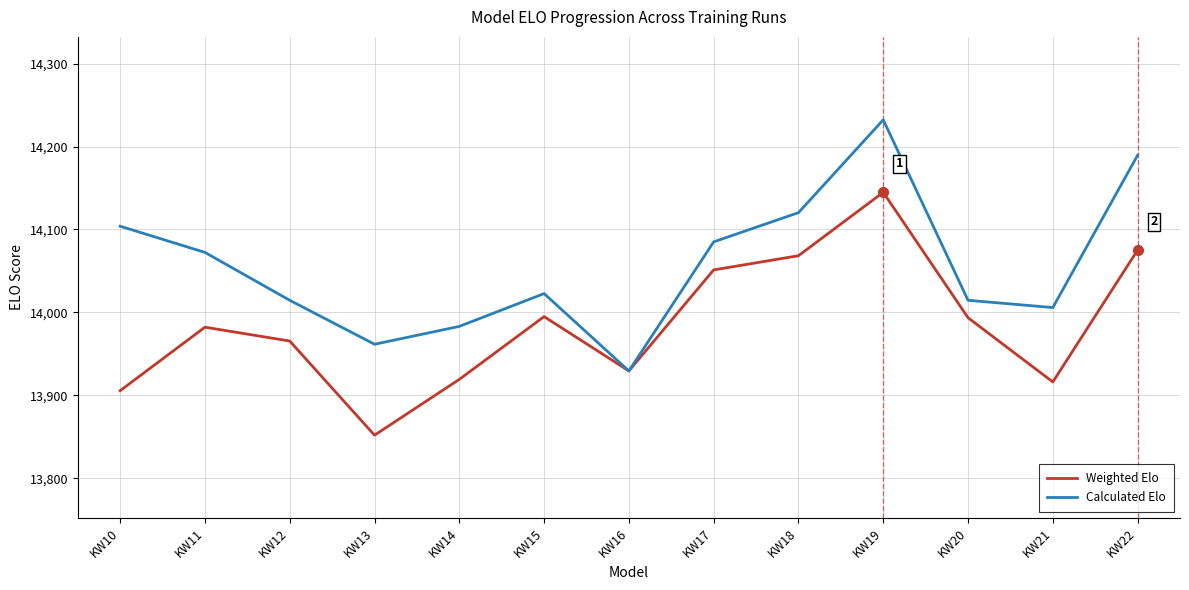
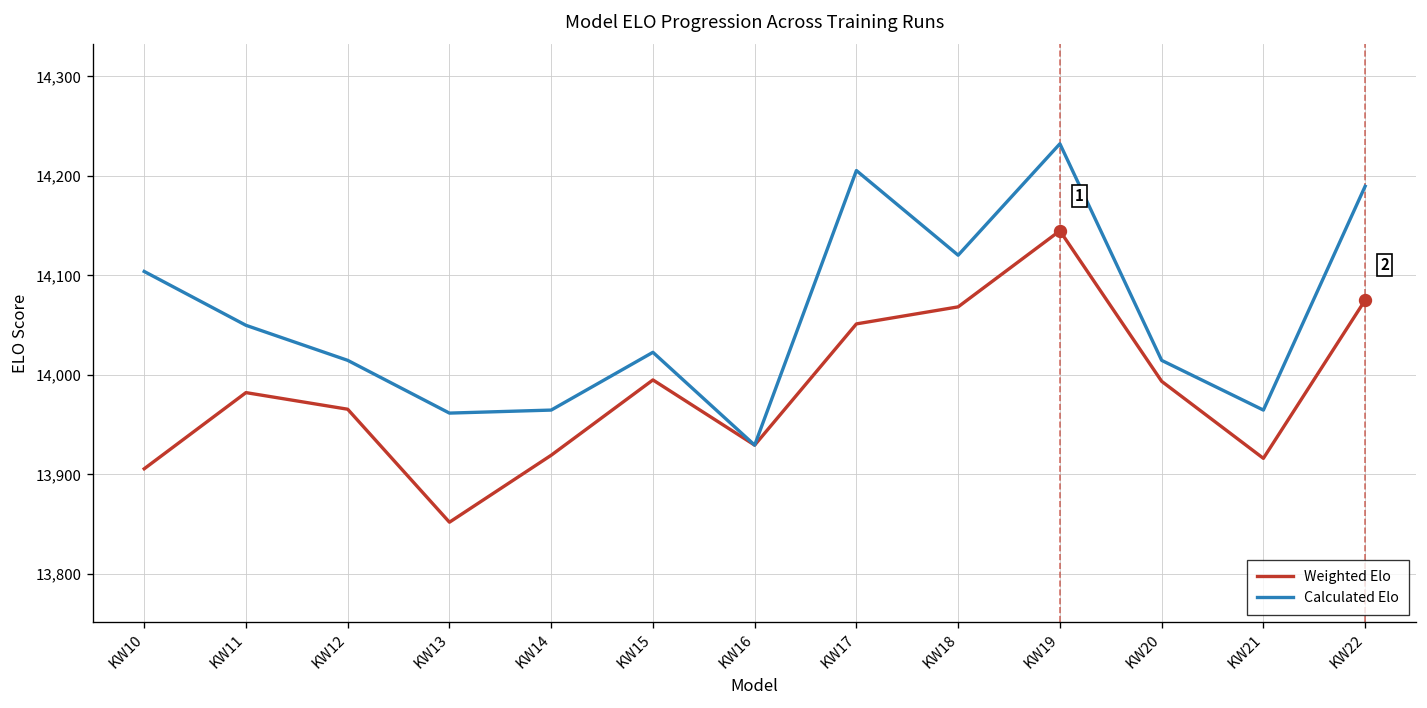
Calculated Elo, KW11: 14,070 -> 14,050
Calculated Elo, KW14: 13,980 -> 13,960
Calculated Elo, KW17: 14,090 -> 14,210
Calculated Elo, KW21: 14,010 -> 13,960
